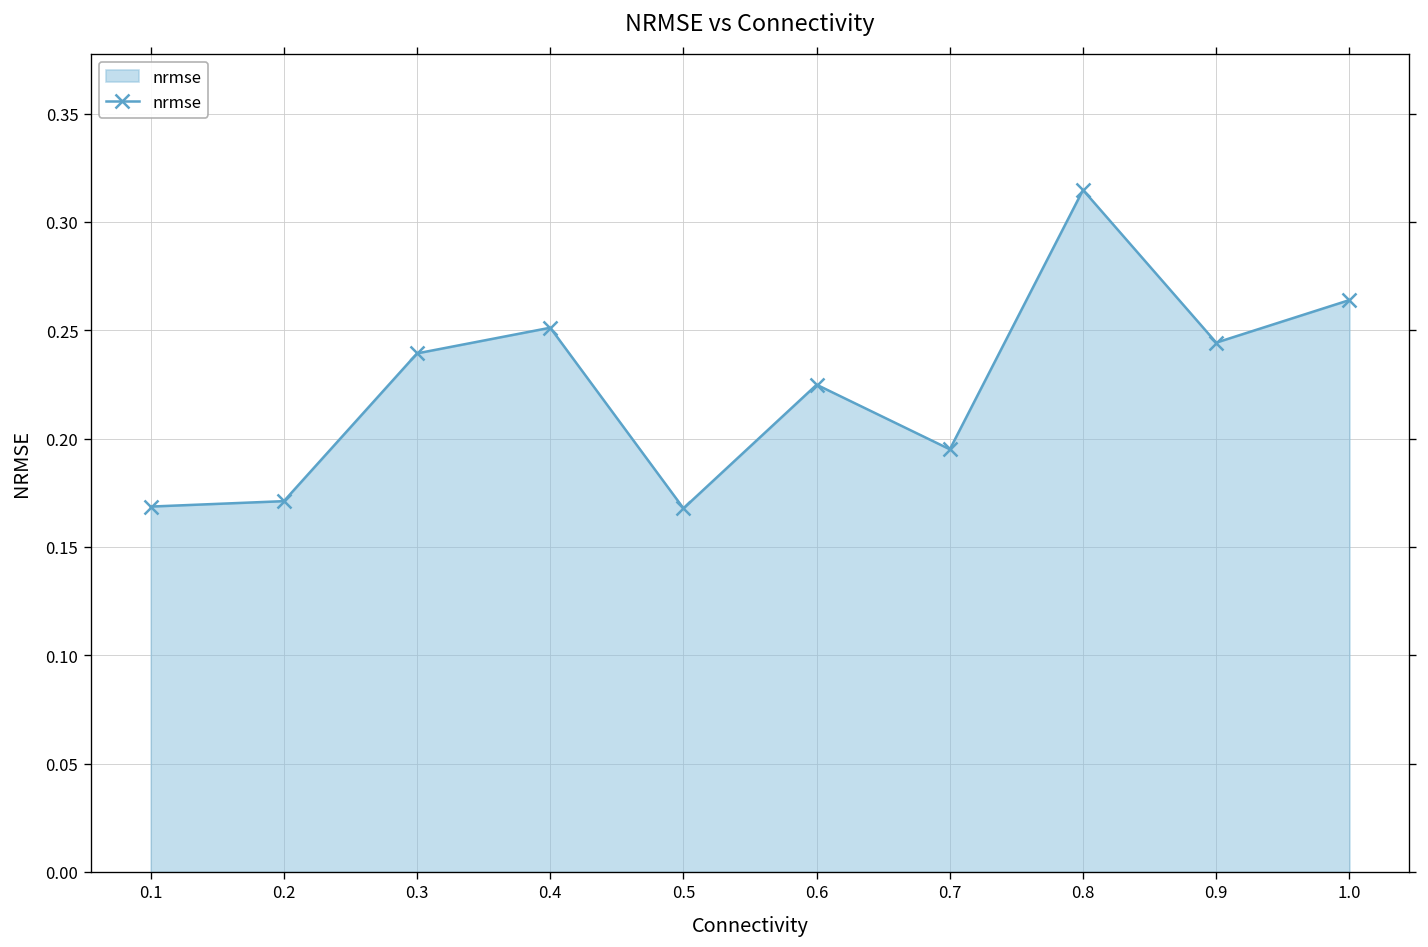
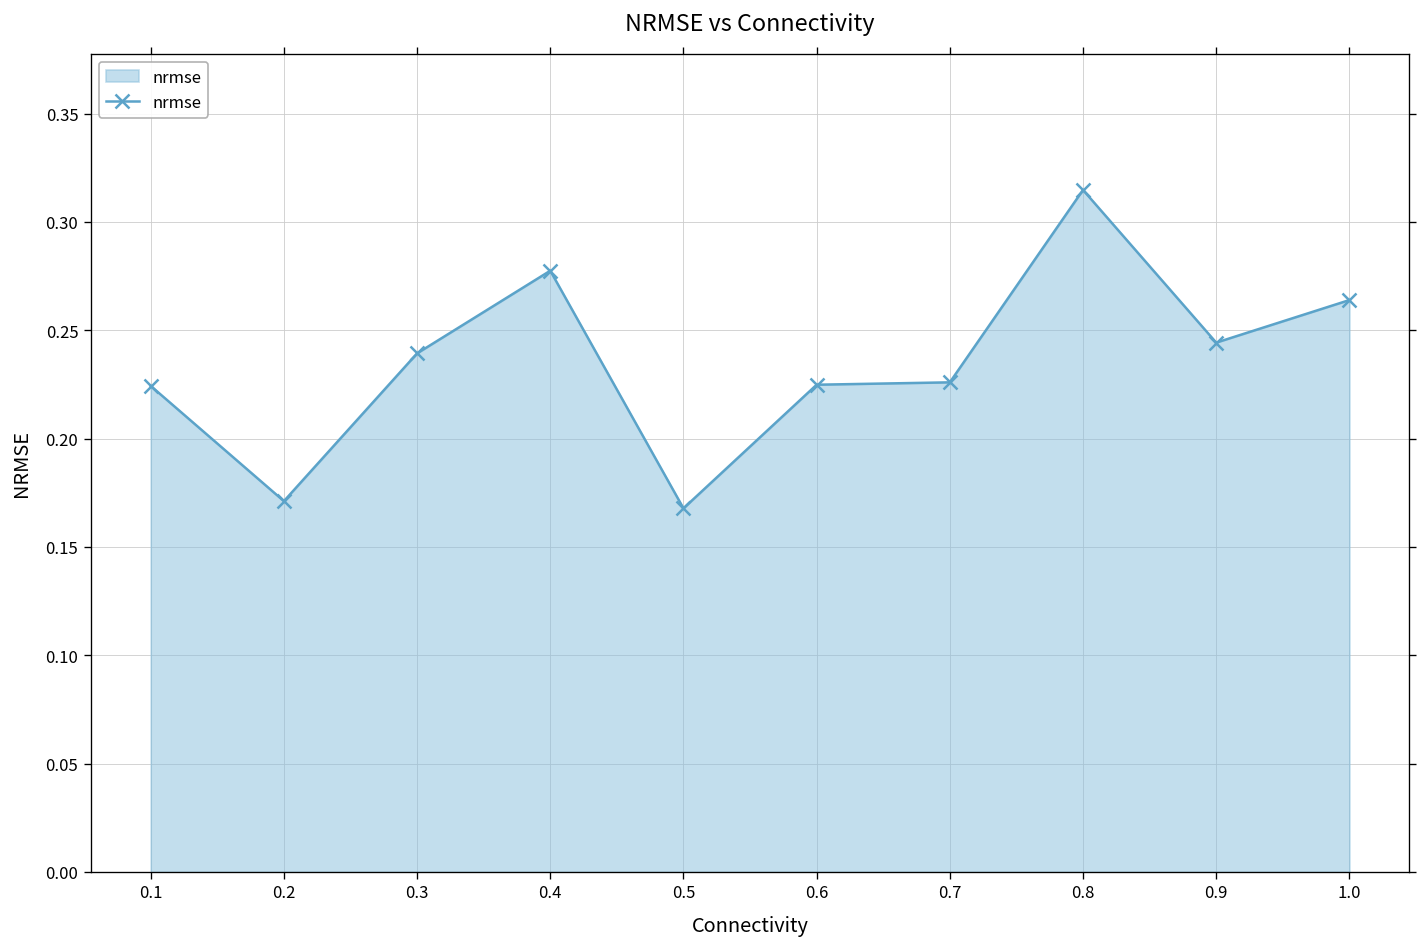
0.1: 0.169 -> 0.224
0.4: 0.251 -> 0.278
0.7: 0.195 -> 0.226
